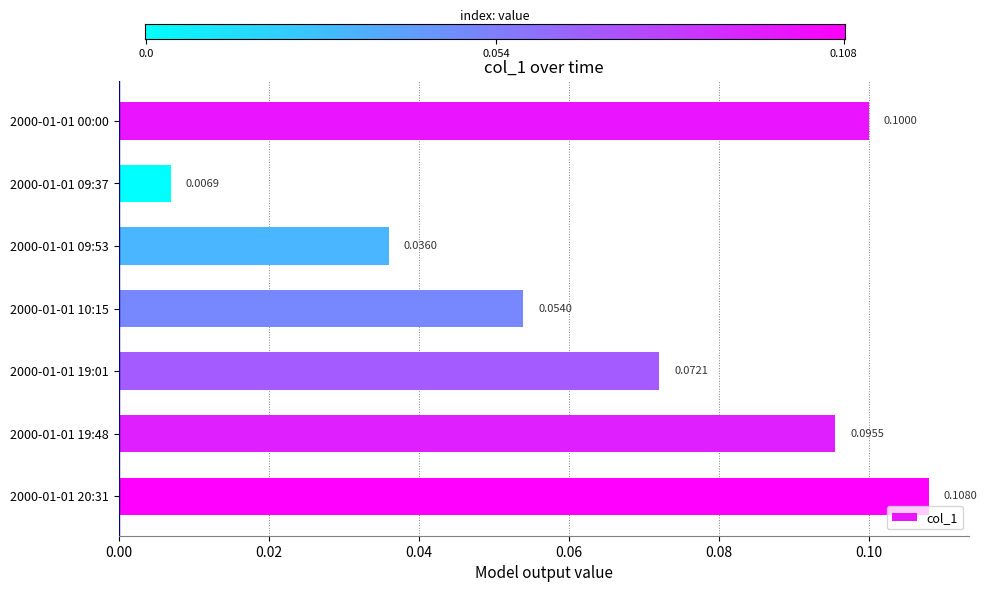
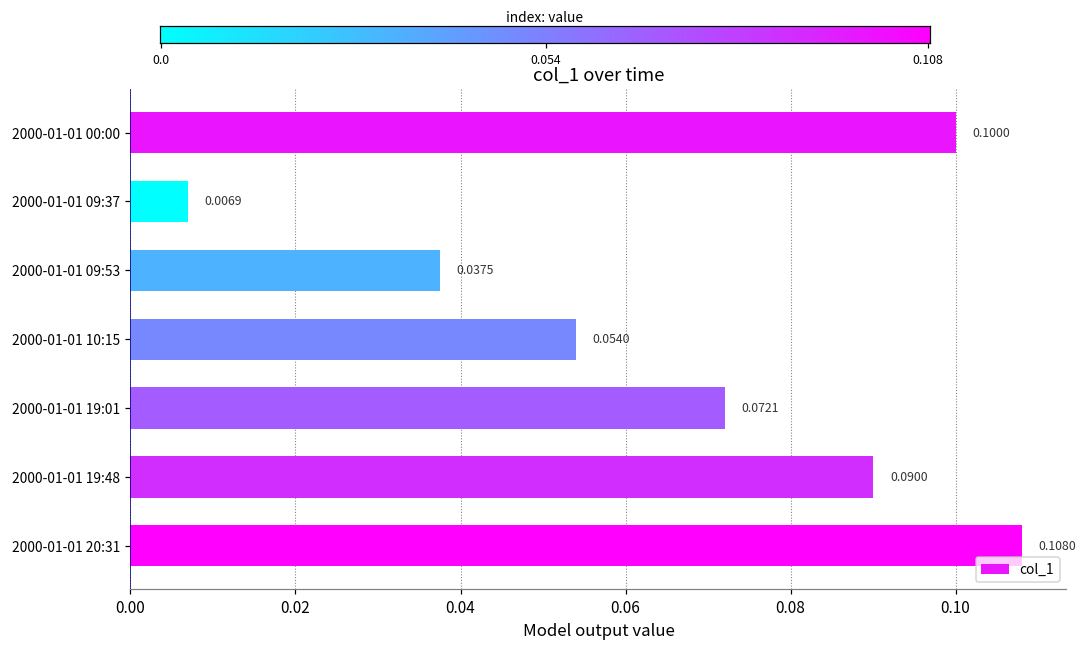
2000-01-01 09:53: 0.0360 -> 0.0375
2000-01-01 19:48: 0.0955 -> 0.0900
